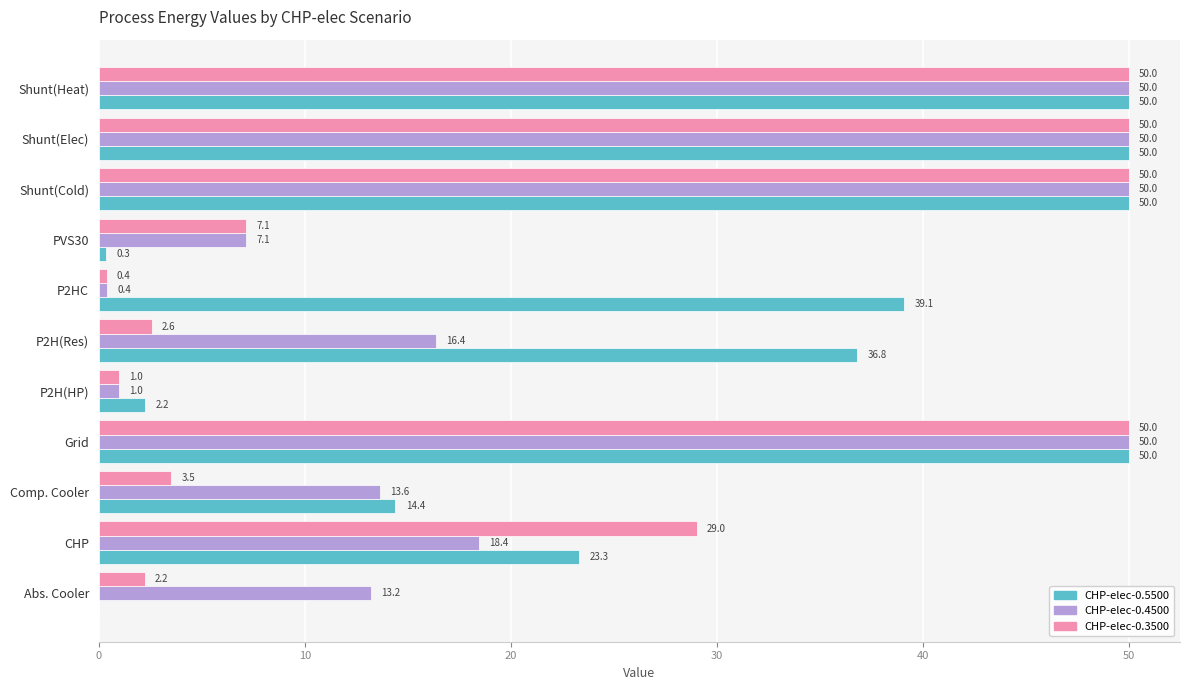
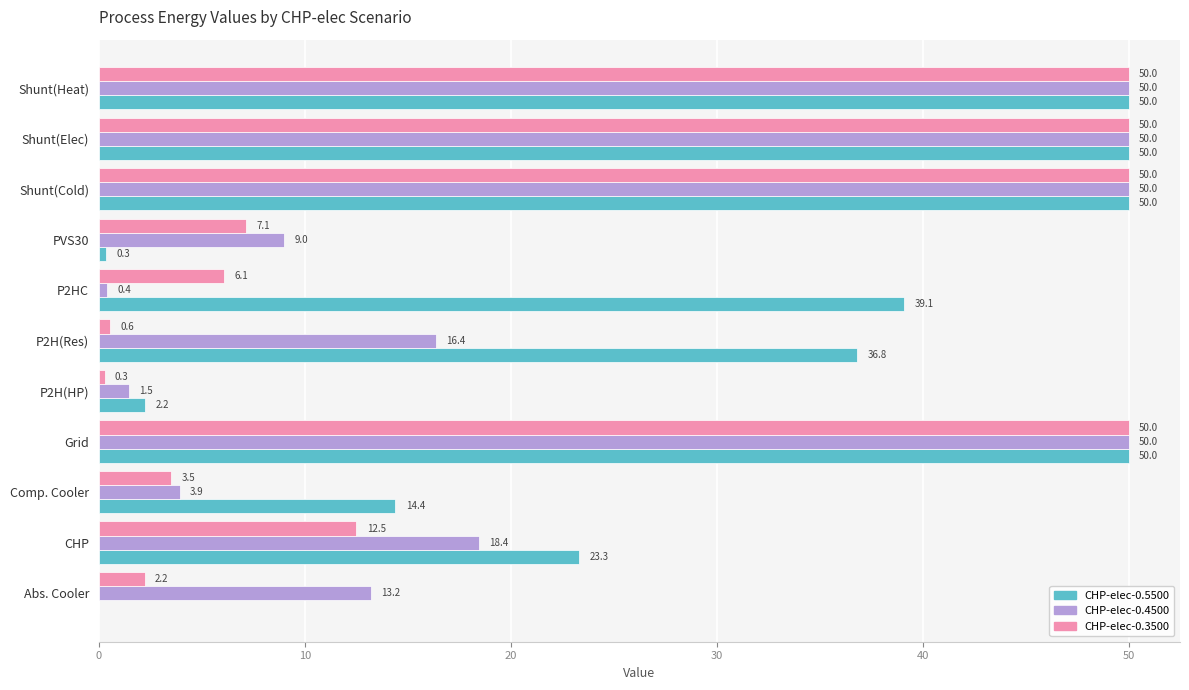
CHP-elec-0.4500, PVS30: 7.1 -> 9.0
CHP-elec-0.3500, P2HC: 0.4 -> 6.1
CHP-elec-0.3500, P2H(Res): 2.6 -> 0.6
CHP-elec-0.3500, P2H(HP): 1.0 -> 0.3
CHP-elec-0.4500, P2H(HP): 1.0 -> 1.5
CHP-elec-0.4500, Comp. Cooler: 13.6 -> 3.9
CHP-elec-0.3500, CHP: 29.0 -> 12.5
